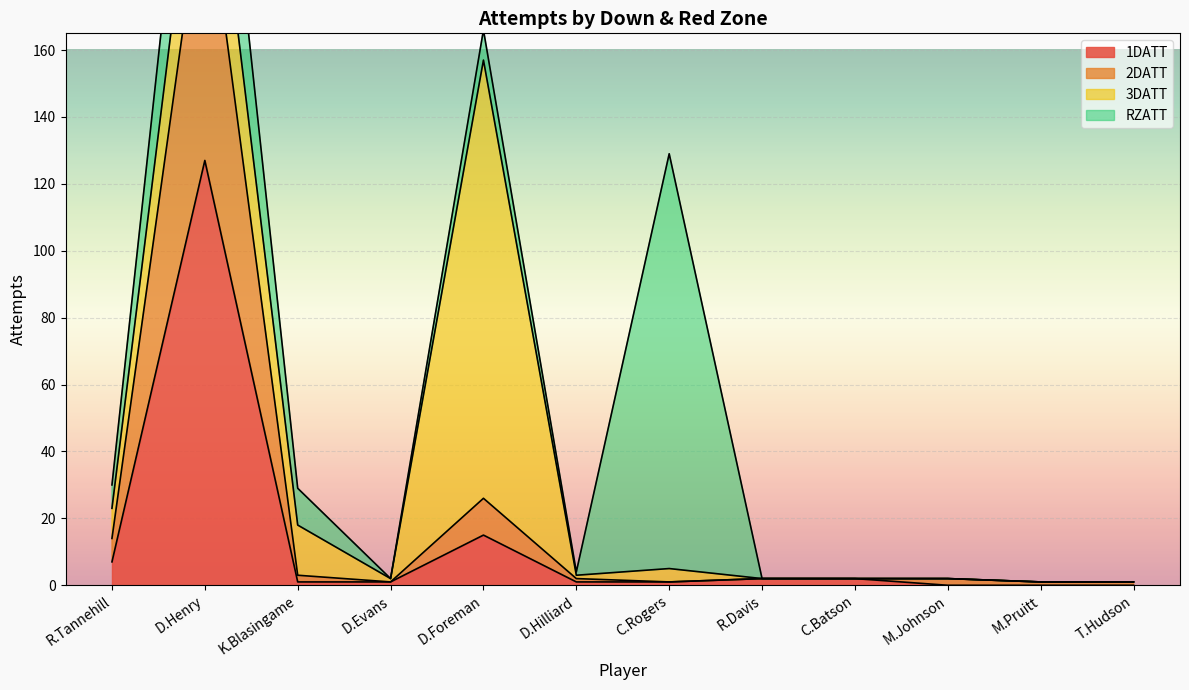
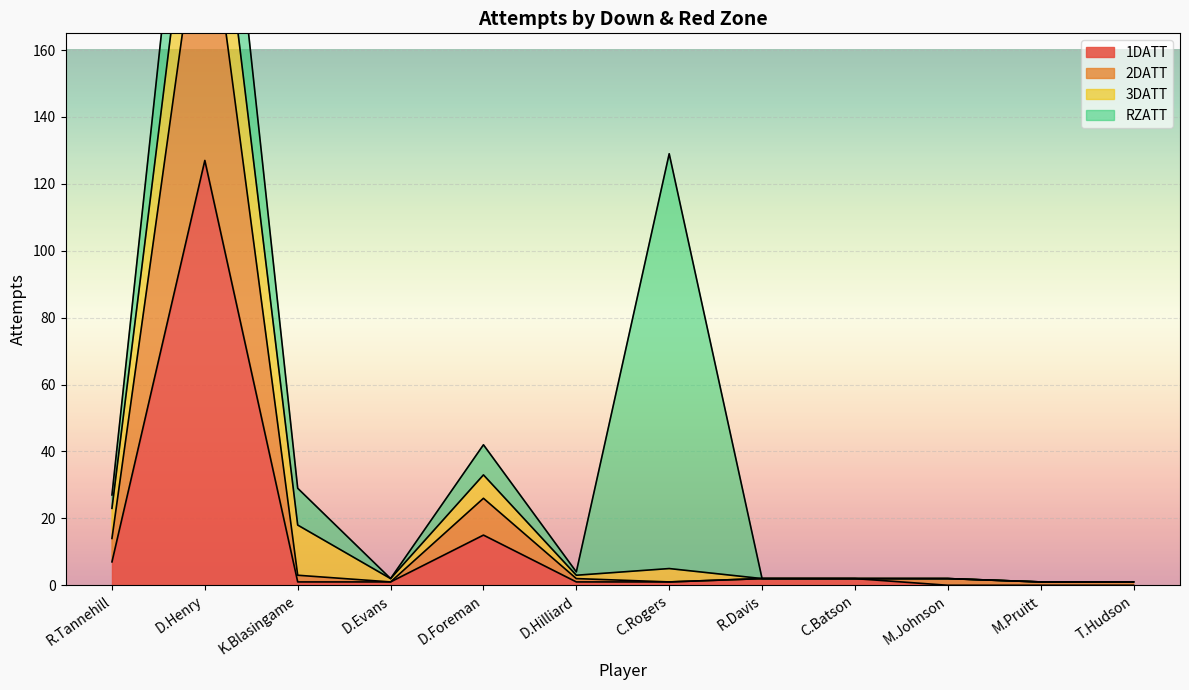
RZATT, R.Tannehill: 7 -> 4
3DATT, D.Foreman: 131 -> 7
